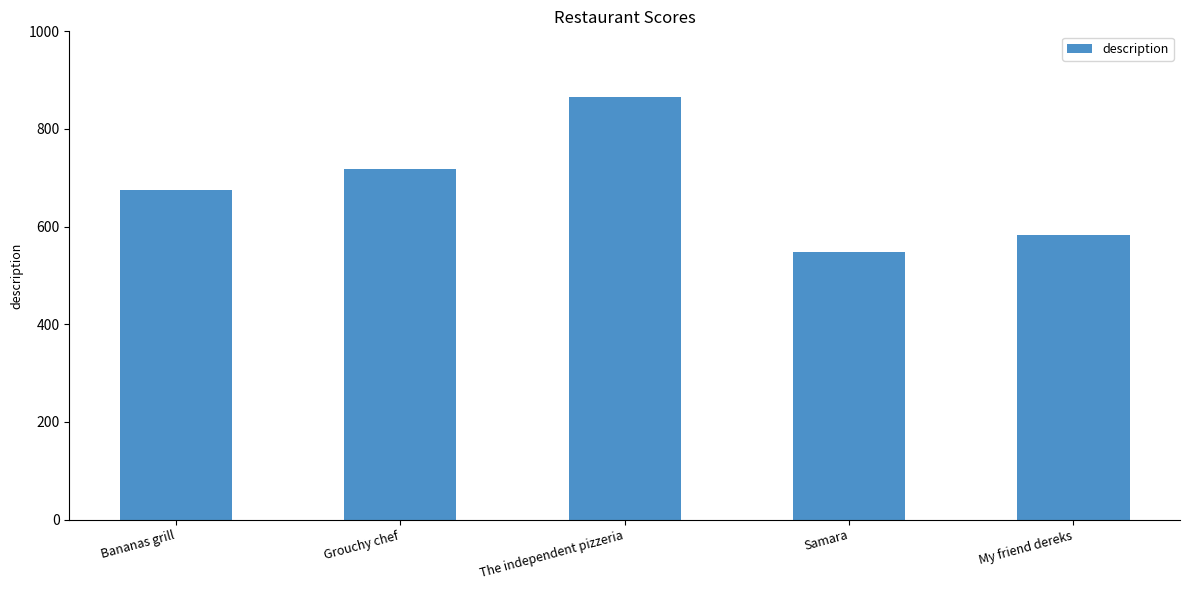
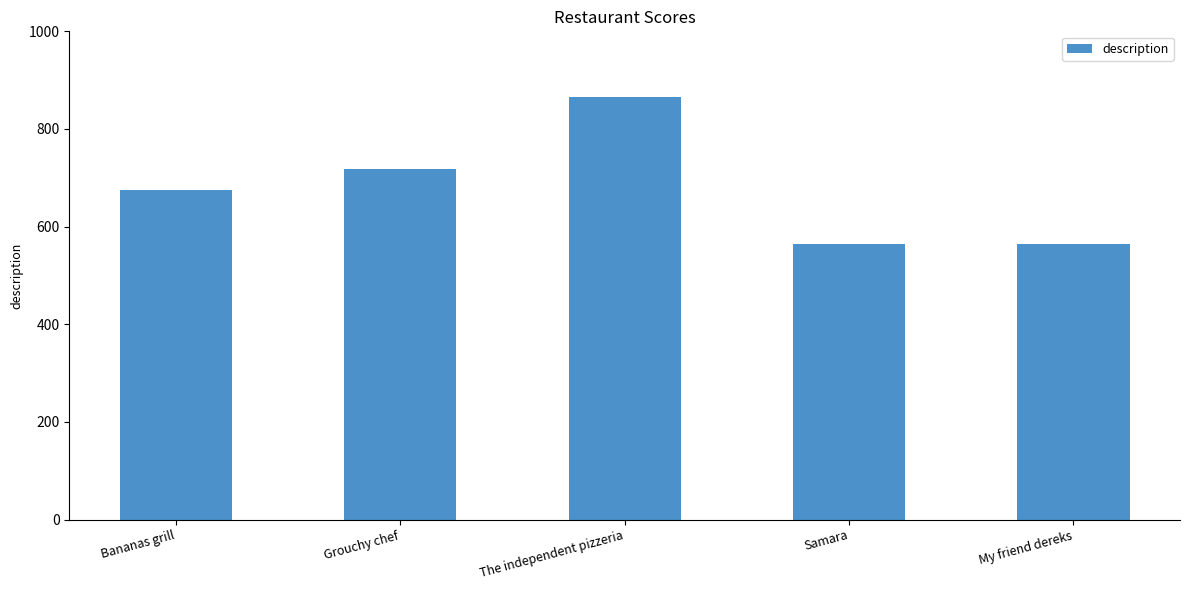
Samara: 550 -> 570
My friend dereks: 580 -> 570
